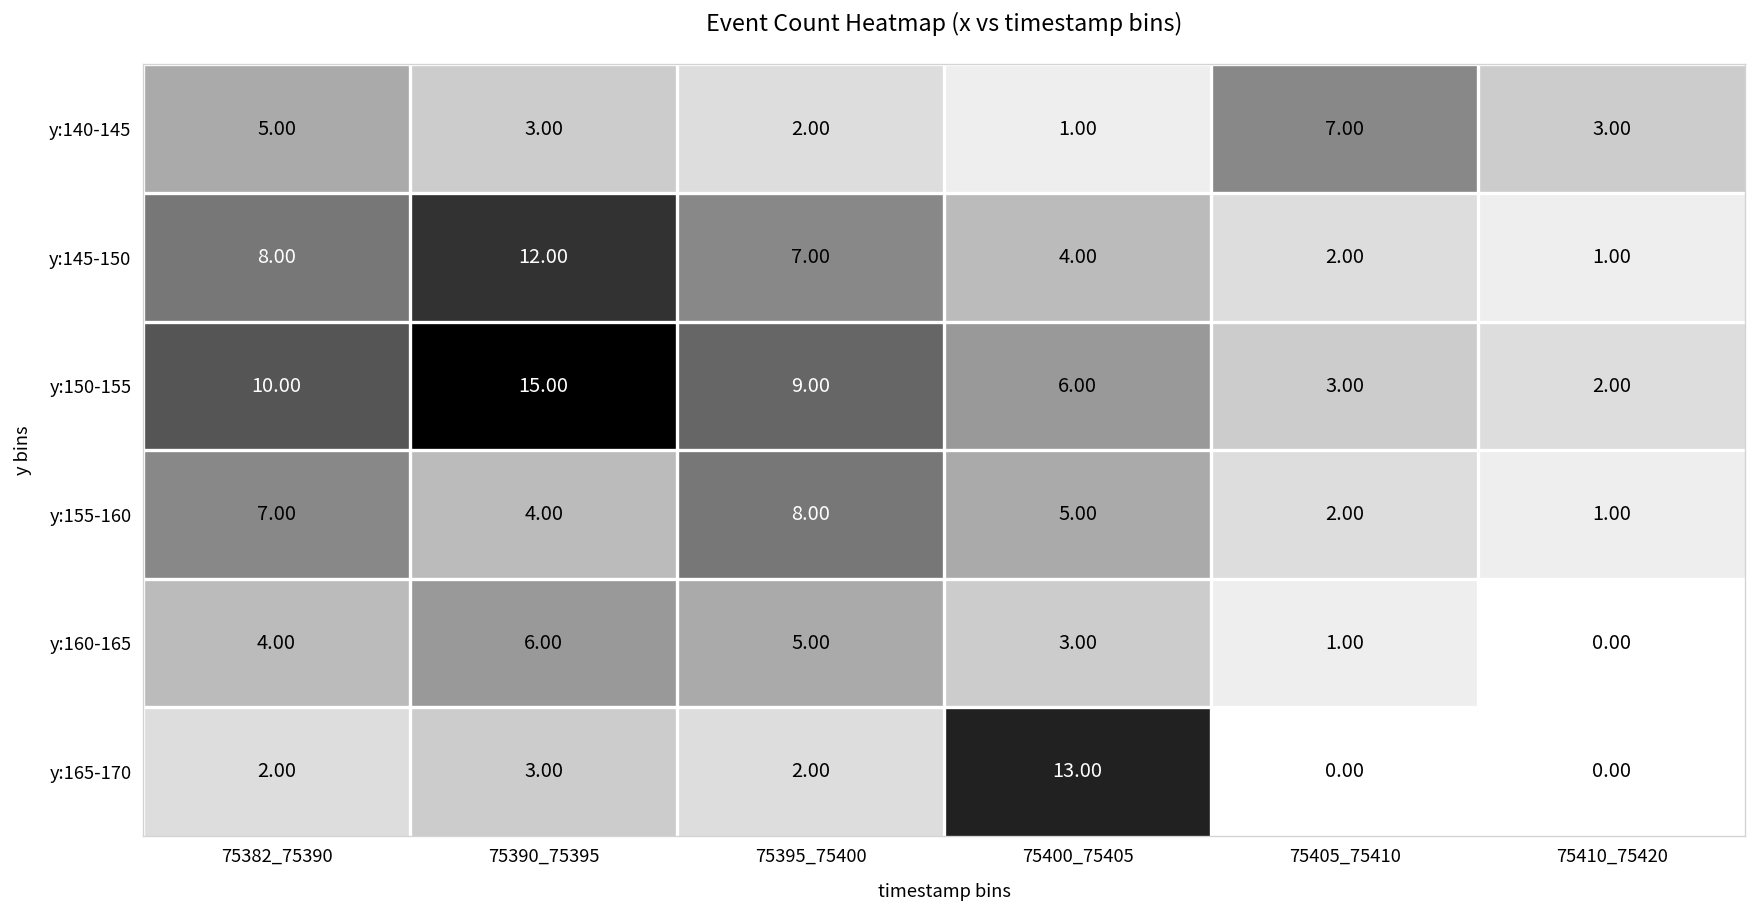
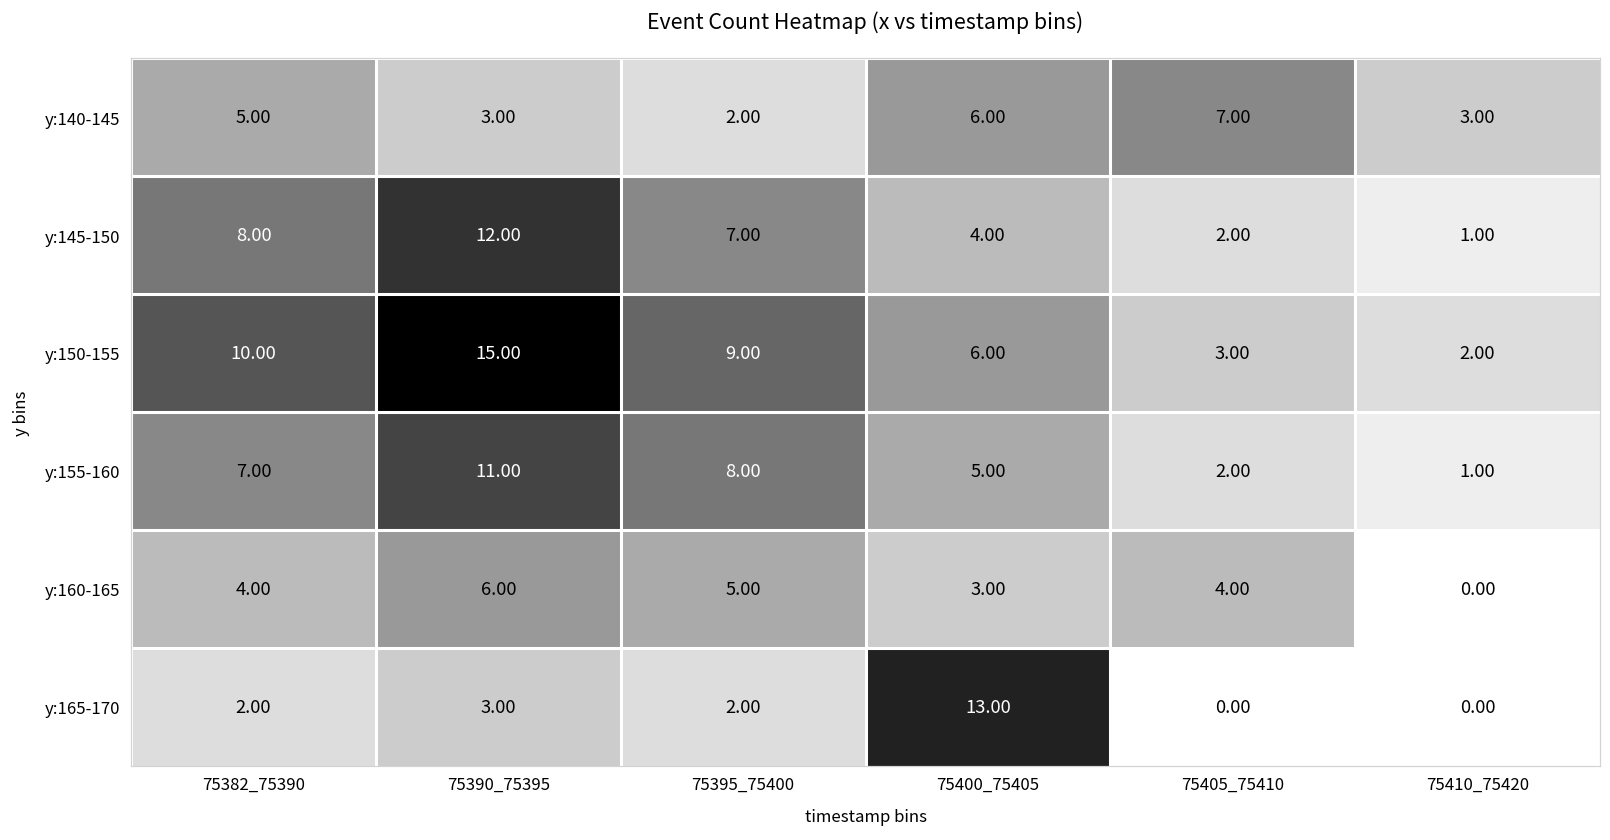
y:140-145, 75400_75405: 1.00 -> 6.00
y:155-160, 75390_75395: 4.00 -> 11.00
y:160-165, 75405_75410: 1.00 -> 4.00
